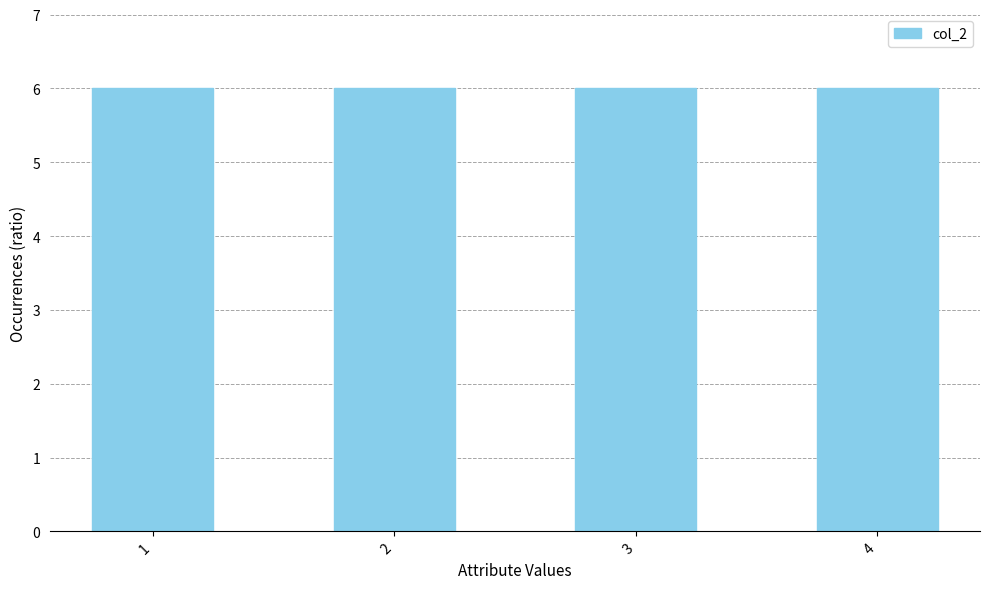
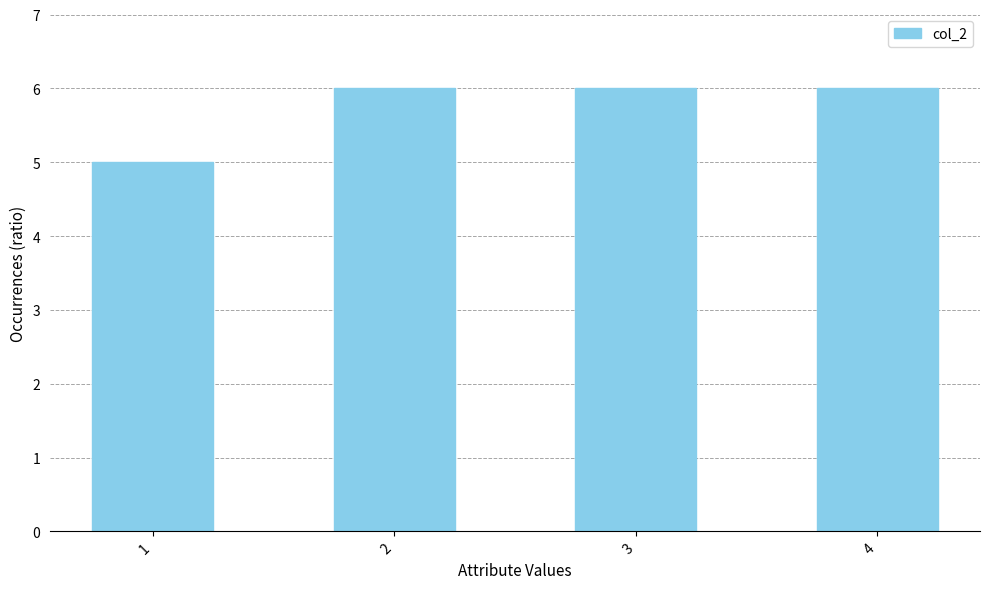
1: 6 -> 5
